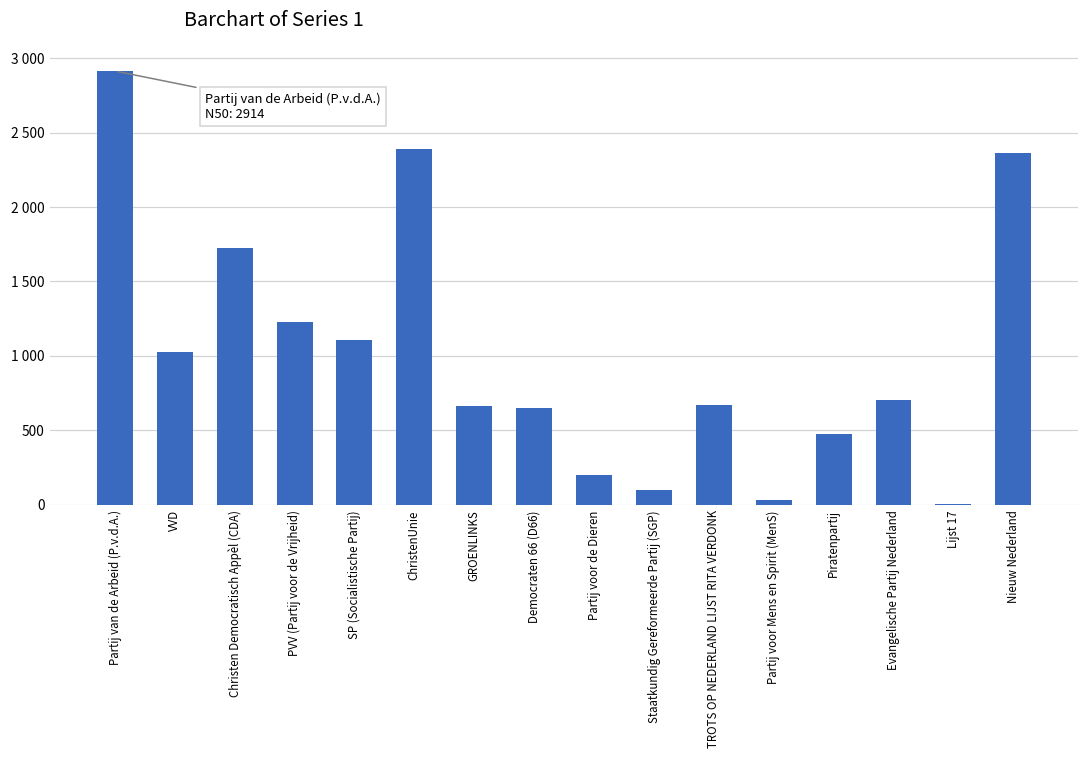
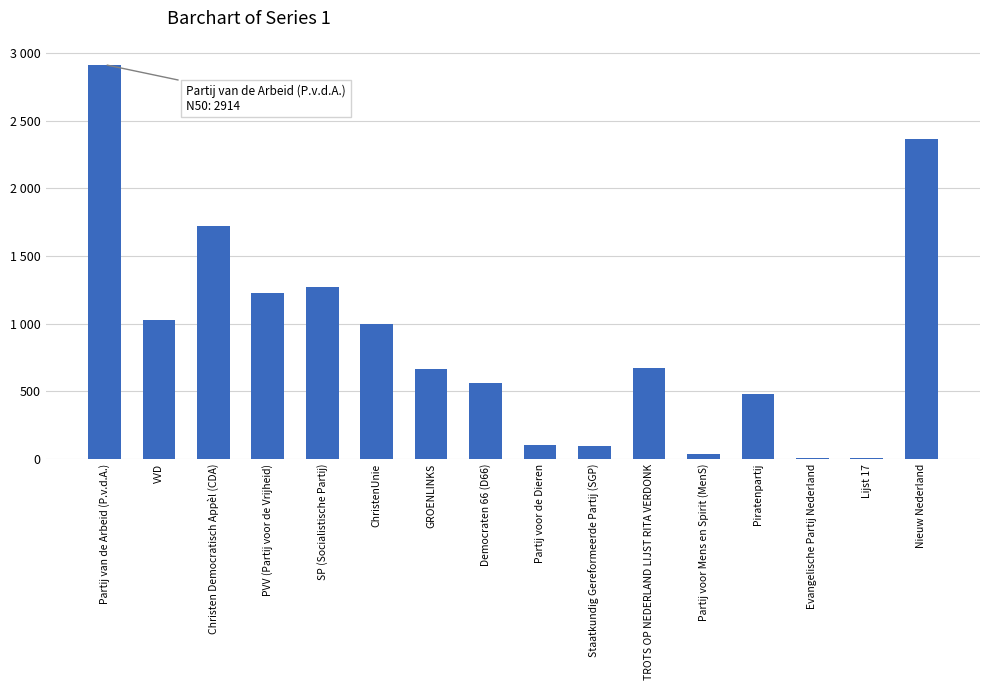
SP (Socialistische Partij): 1110 -> 1270
ChristenUnie: 2390 -> 1000
Democraten 66 (D66): 650 -> 560
Partij voor de Dieren: 200 -> 100
Evangelische Partij Nederland: 700 -> 10
